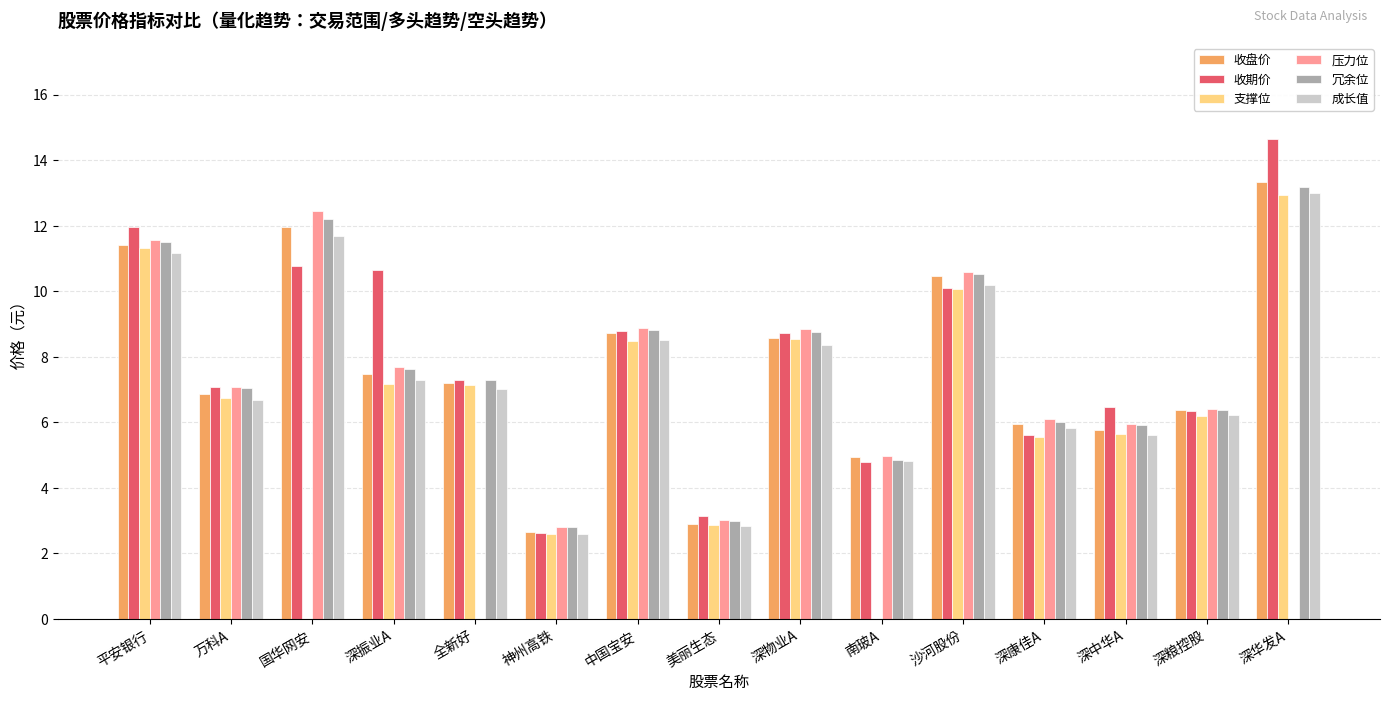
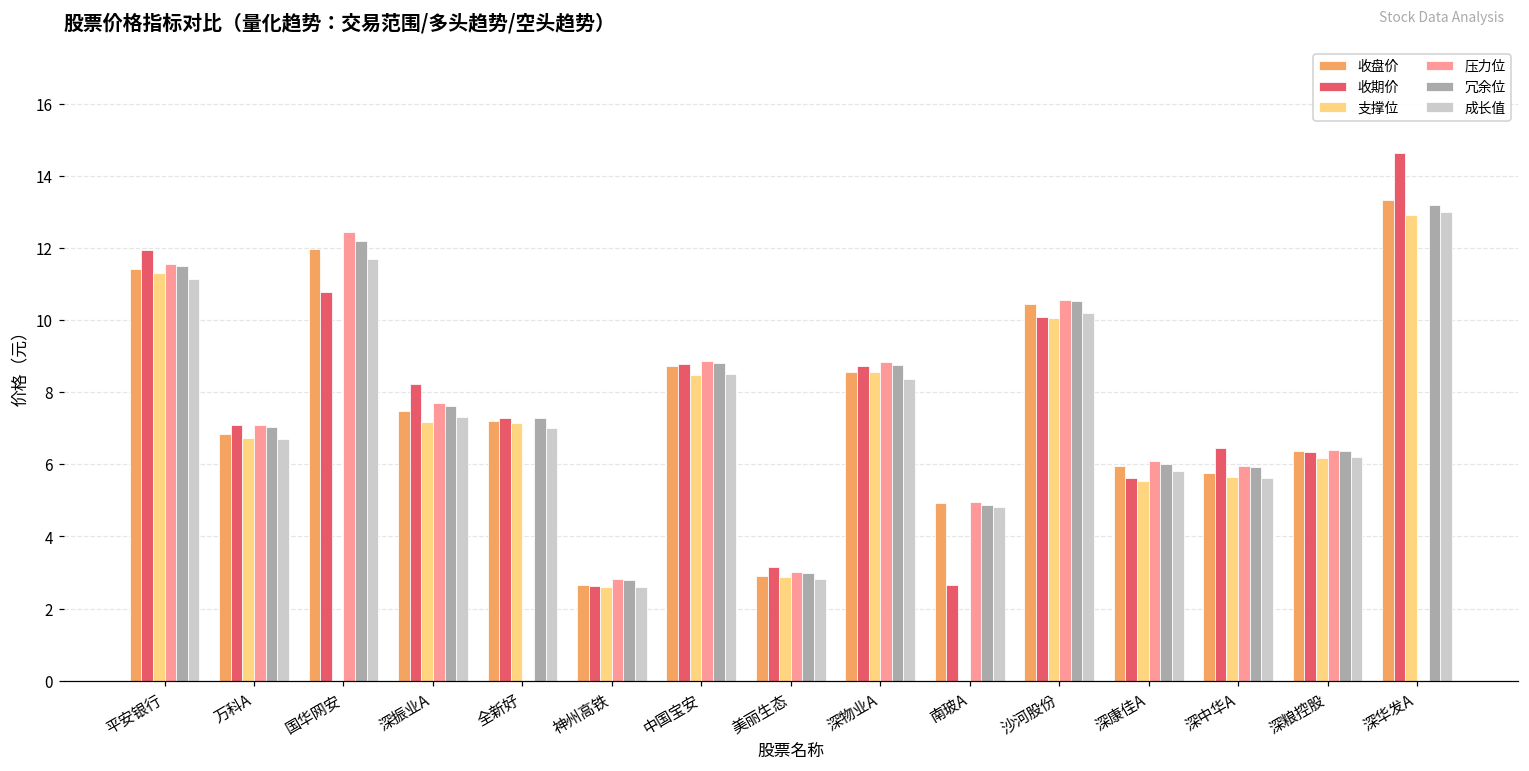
收期价, 深振业A: 10.6 -> 8.2
收期价, 南玻A: 4.8 -> 2.7
